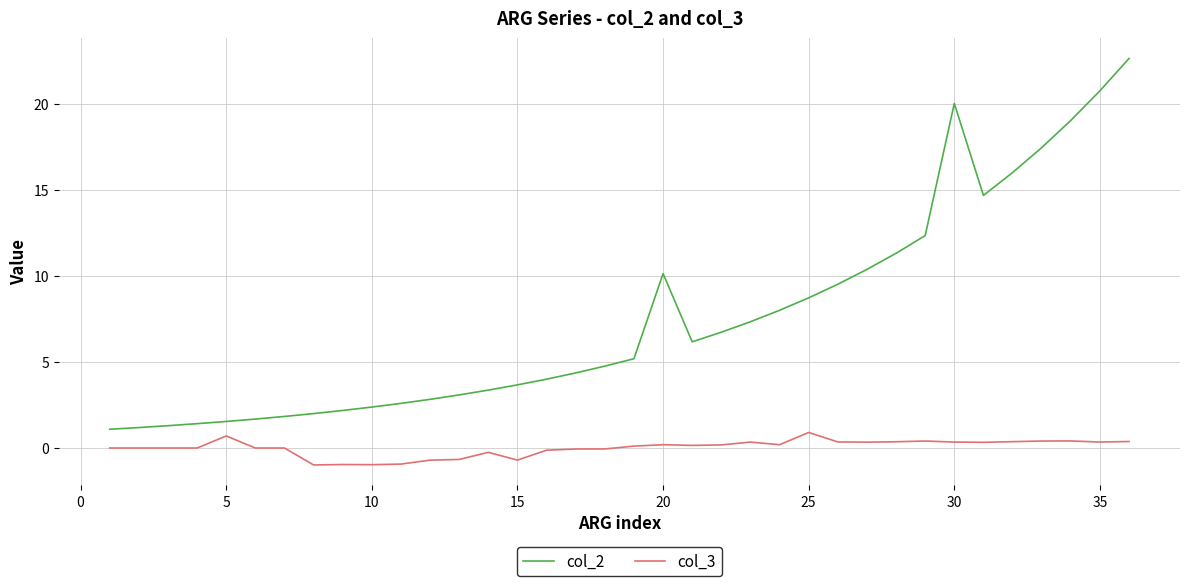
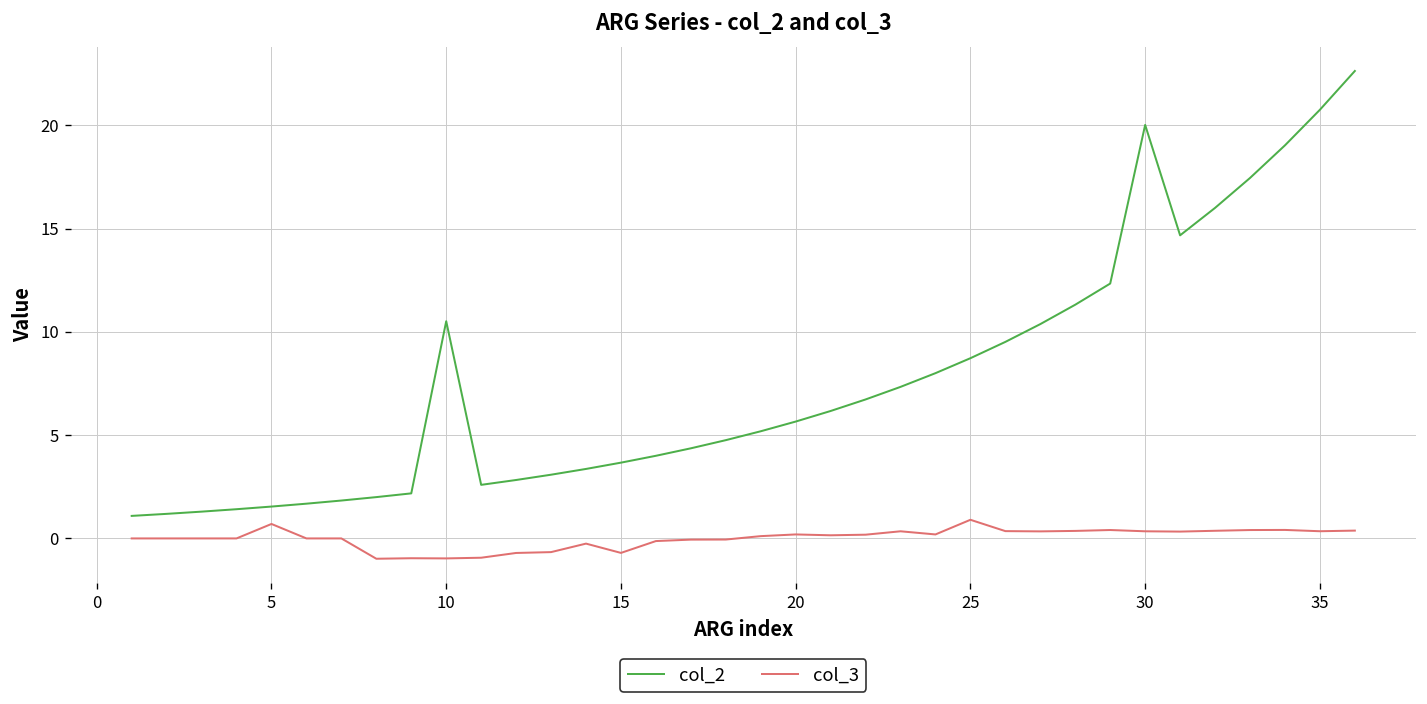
col_2, 10: 2.4 -> 10.5
col_2, 20: 10.1 -> 5.7
